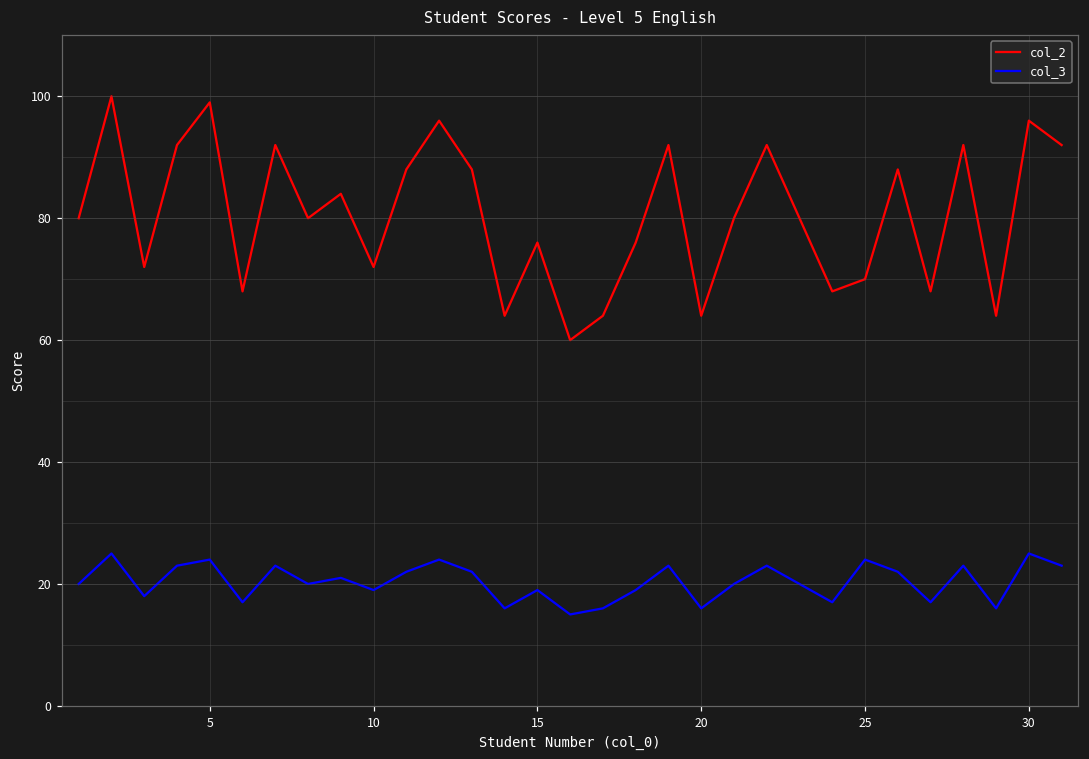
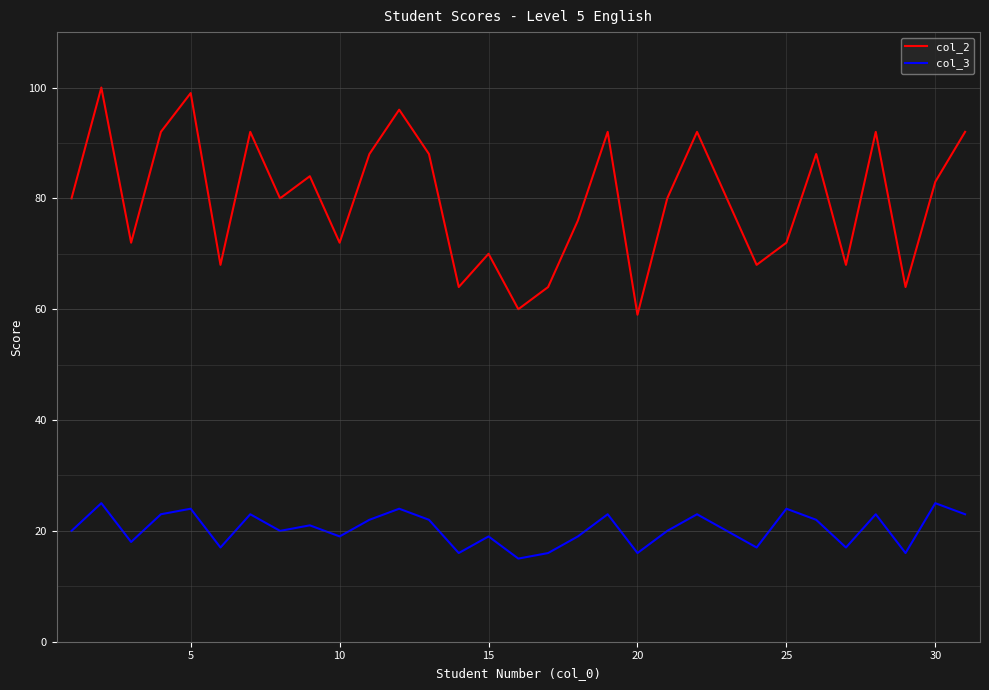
col_2, 15: 76 -> 70
col_2, 20: 64 -> 59
col_2, 25: 70 -> 72
col_2, 30: 96 -> 83
